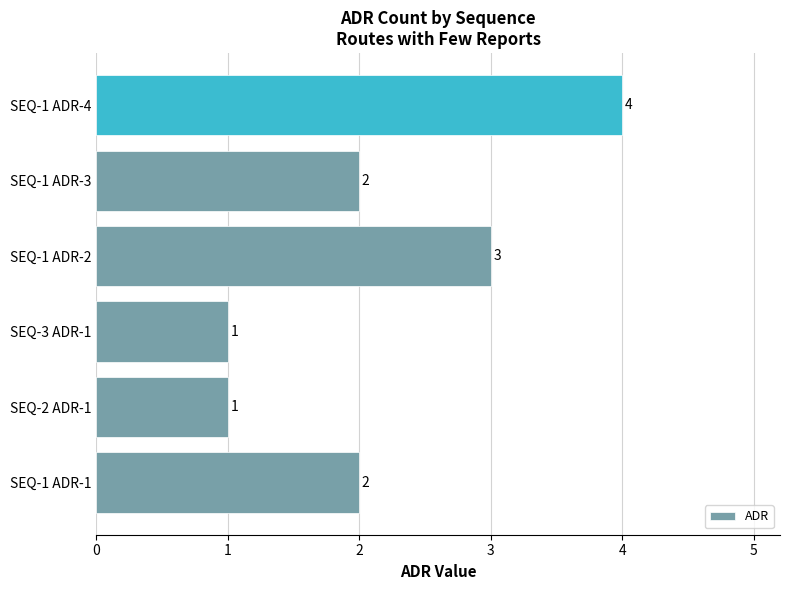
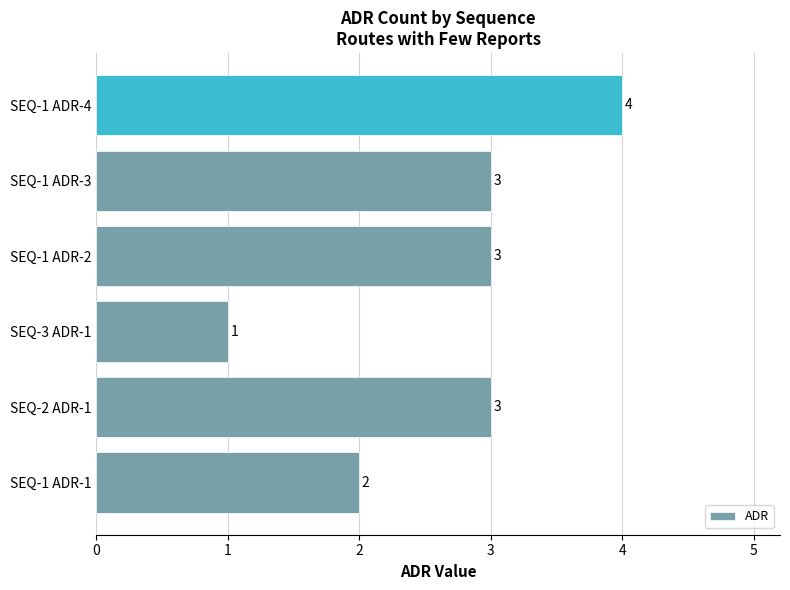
SEQ-1 ADR-3: 2 -> 3
SEQ-2 ADR-1: 1 -> 3
